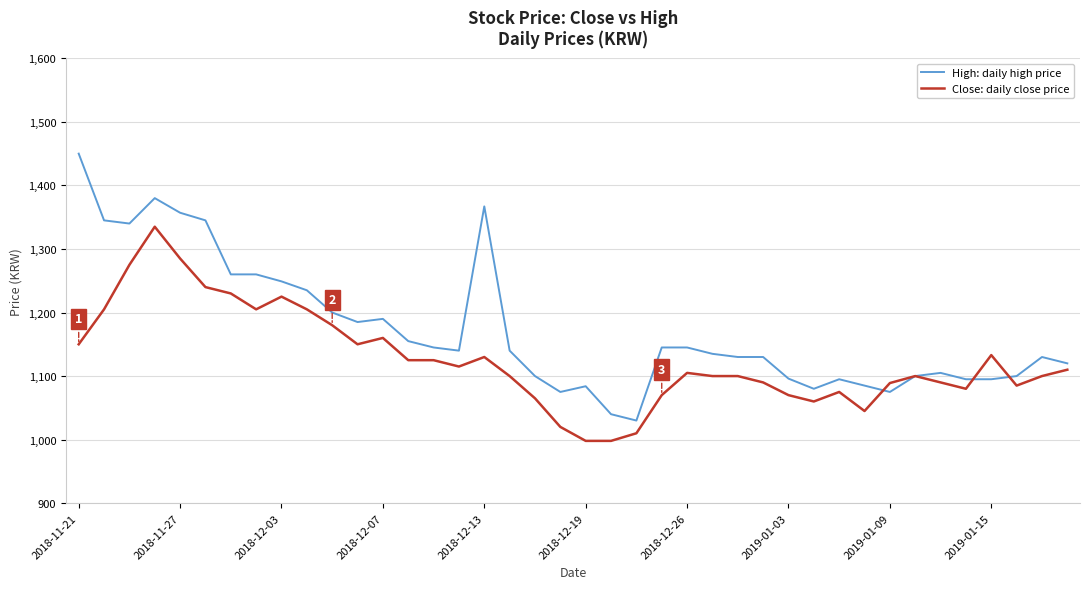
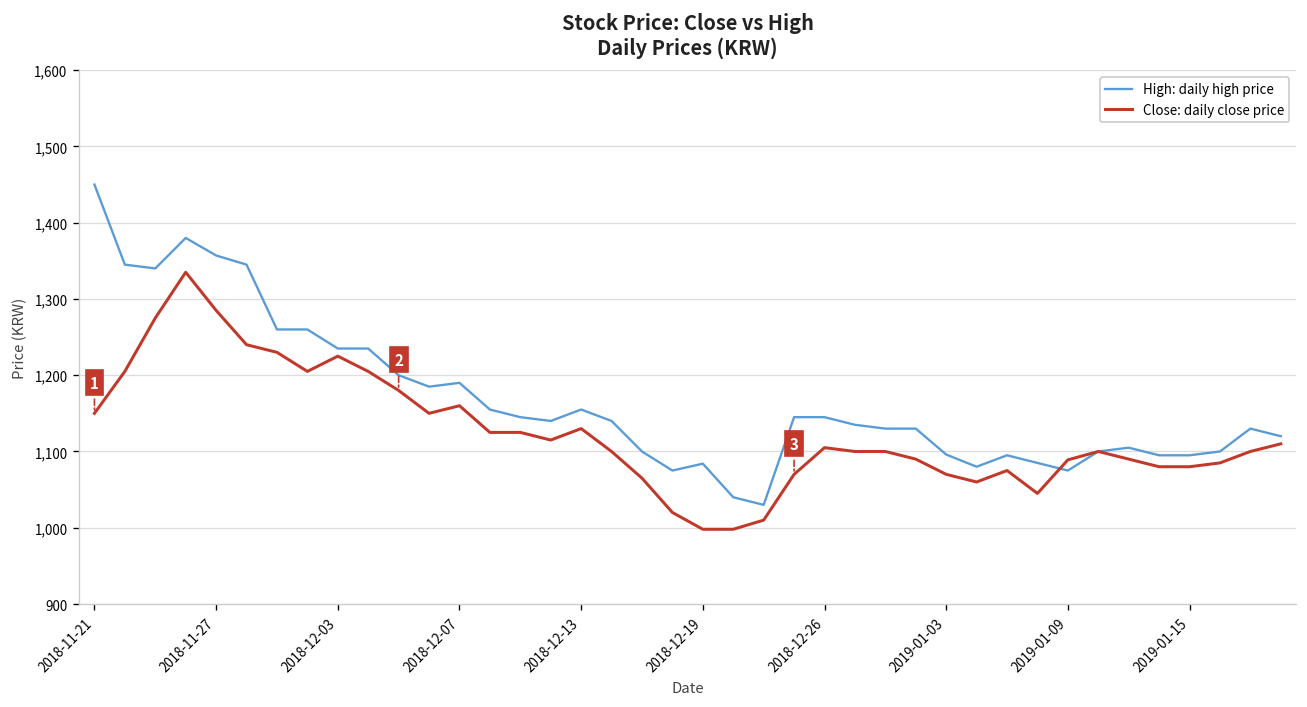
High: daily high price, 2018-12-03: 1,250 -> 1,240
High: daily high price, 2018-12-13: 1,370 -> 1,160
Close: daily close price, 2019-01-15: 1,130 -> 1,080
